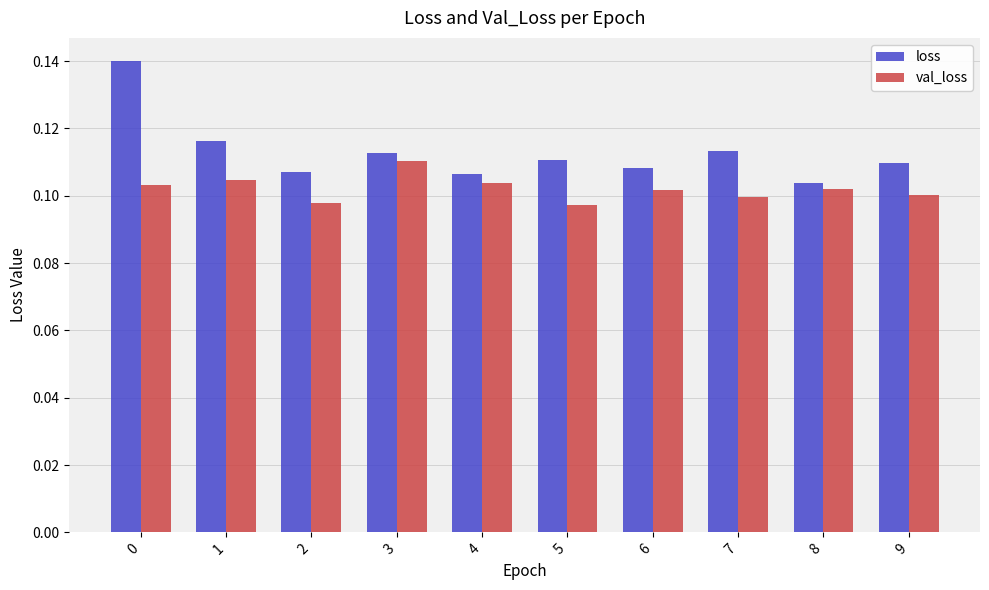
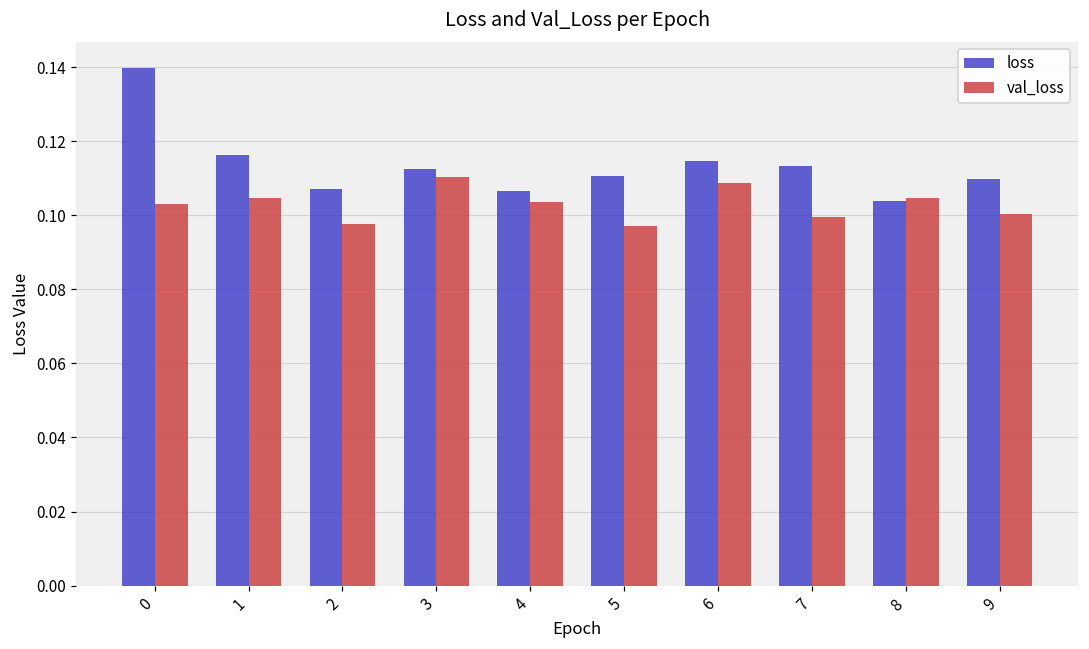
loss, 6: 0.108 -> 0.115
val_loss, 6: 0.102 -> 0.109
val_loss, 8: 0.102 -> 0.105
